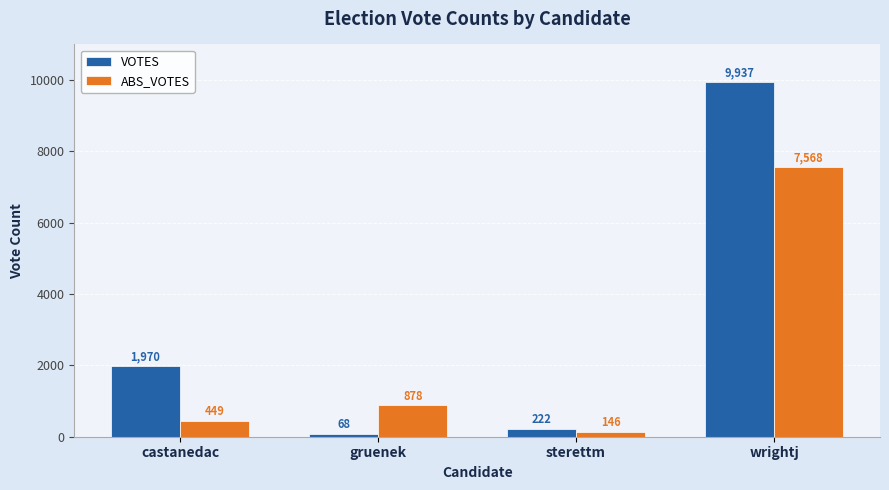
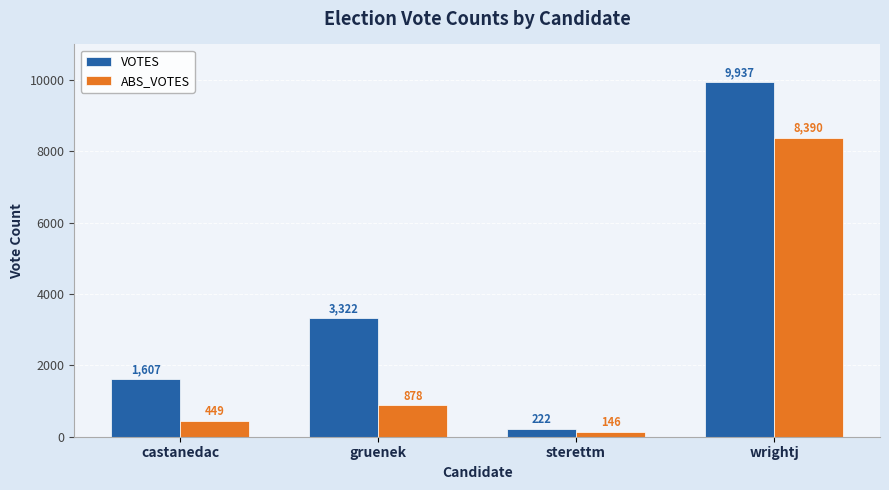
VOTES, castanedac: 1,970 -> 1,607
VOTES, gruenek: 68 -> 3,322
ABS_VOTES, wrightj: 7,568 -> 8,390
